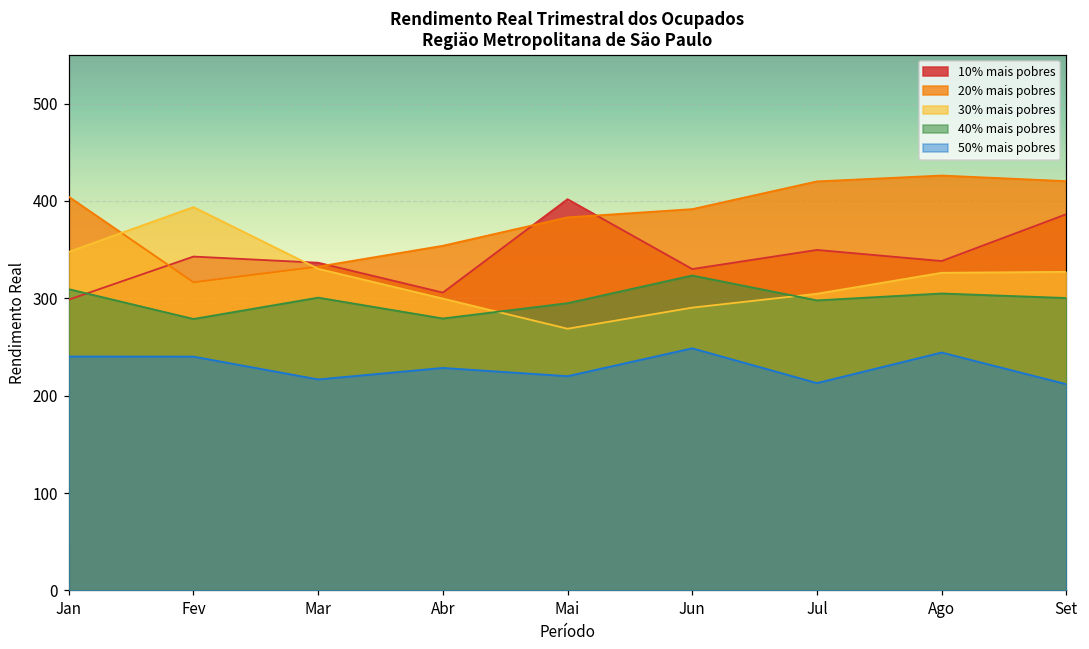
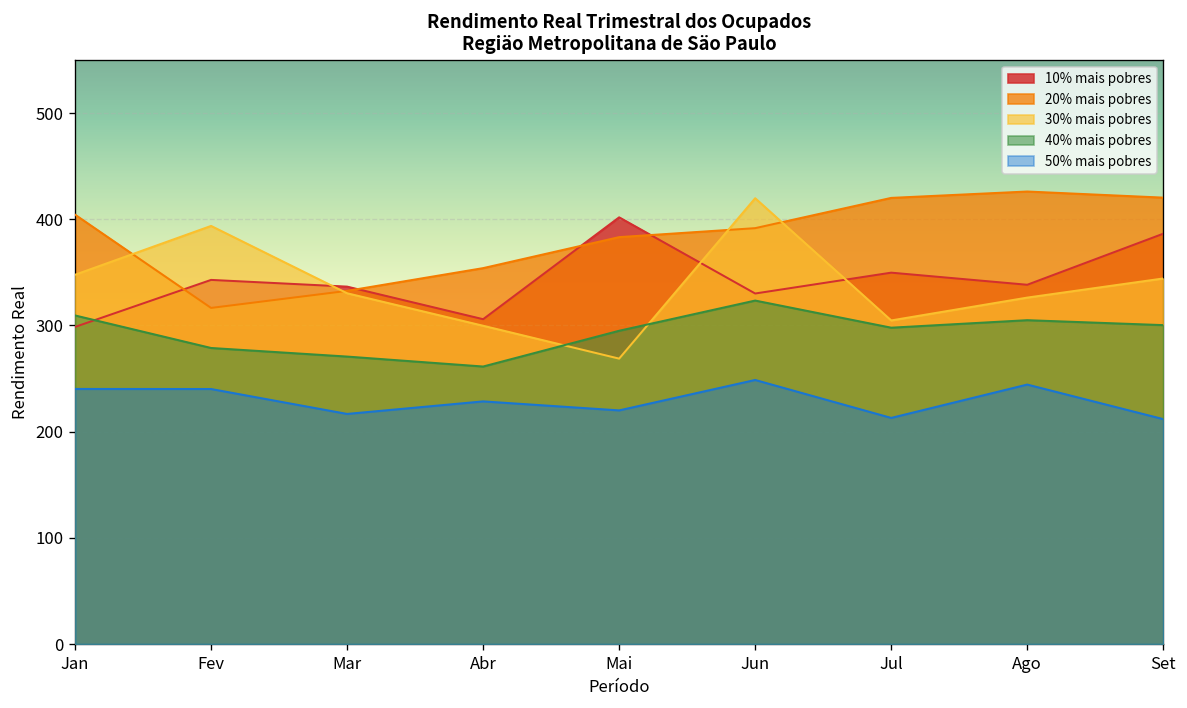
40% mais pobres, Mar: 300 -> 270
40% mais pobres, Abr: 280 -> 260
30% mais pobres, Jun: 290 -> 420
30% mais pobres, Set: 330 -> 340
